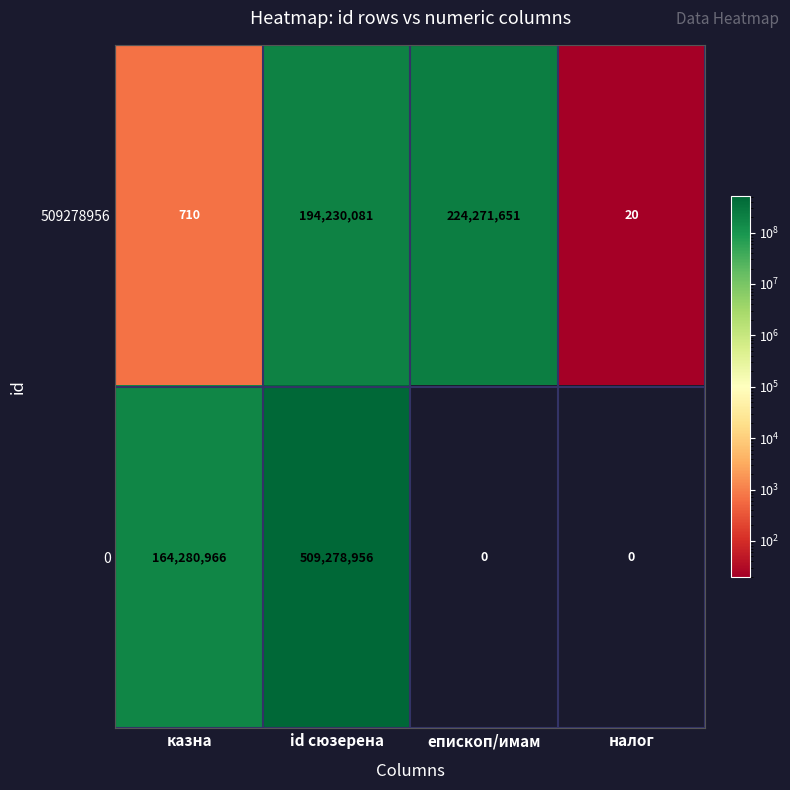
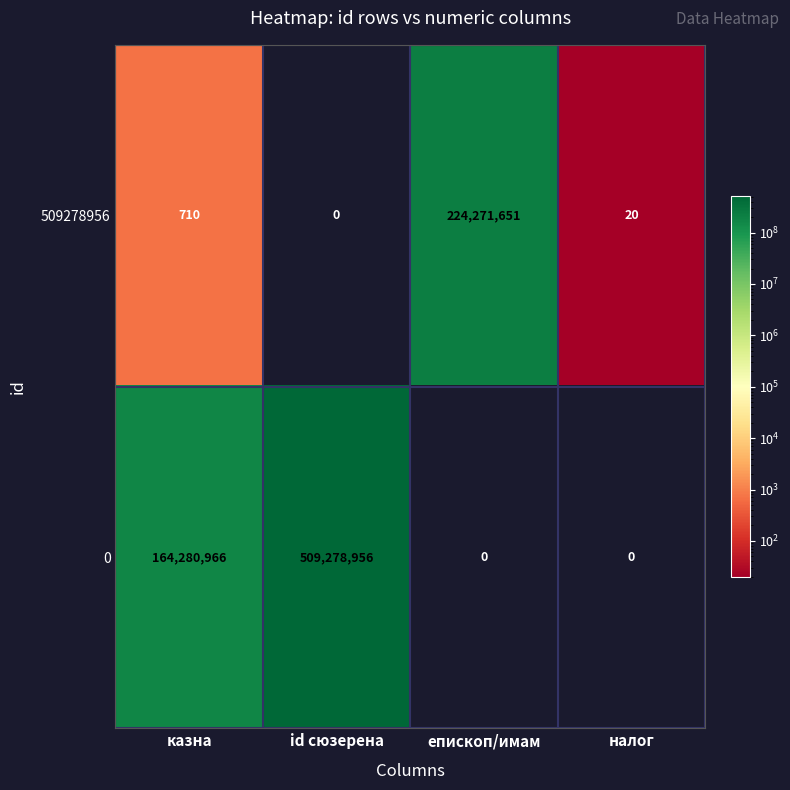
509278956, id сюзерена: 194,230,081 -> 0
